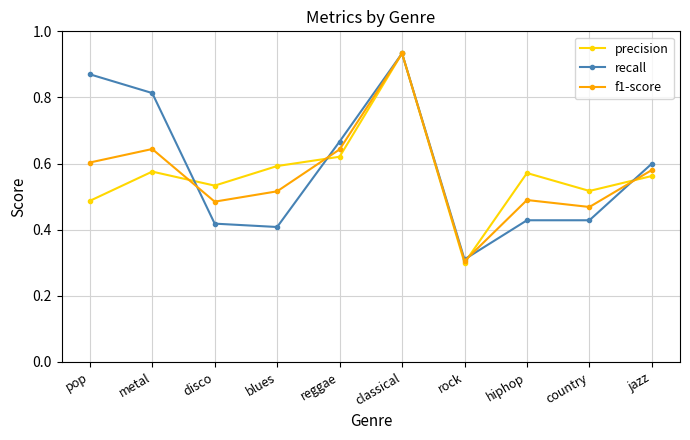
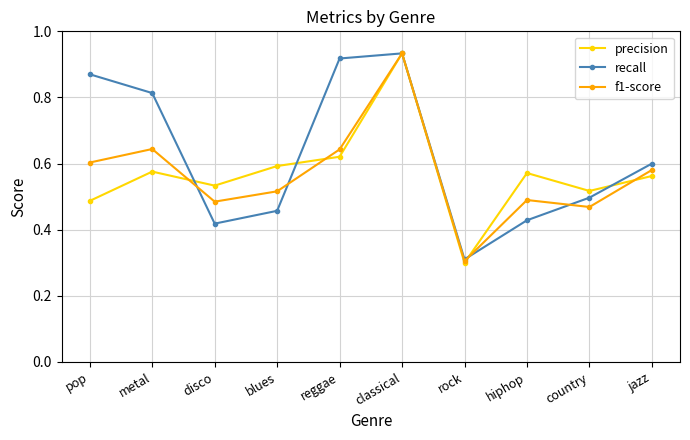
recall, blues: 0.41 -> 0.46
recall, reggae: 0.67 -> 0.92
recall, country: 0.43 -> 0.50
